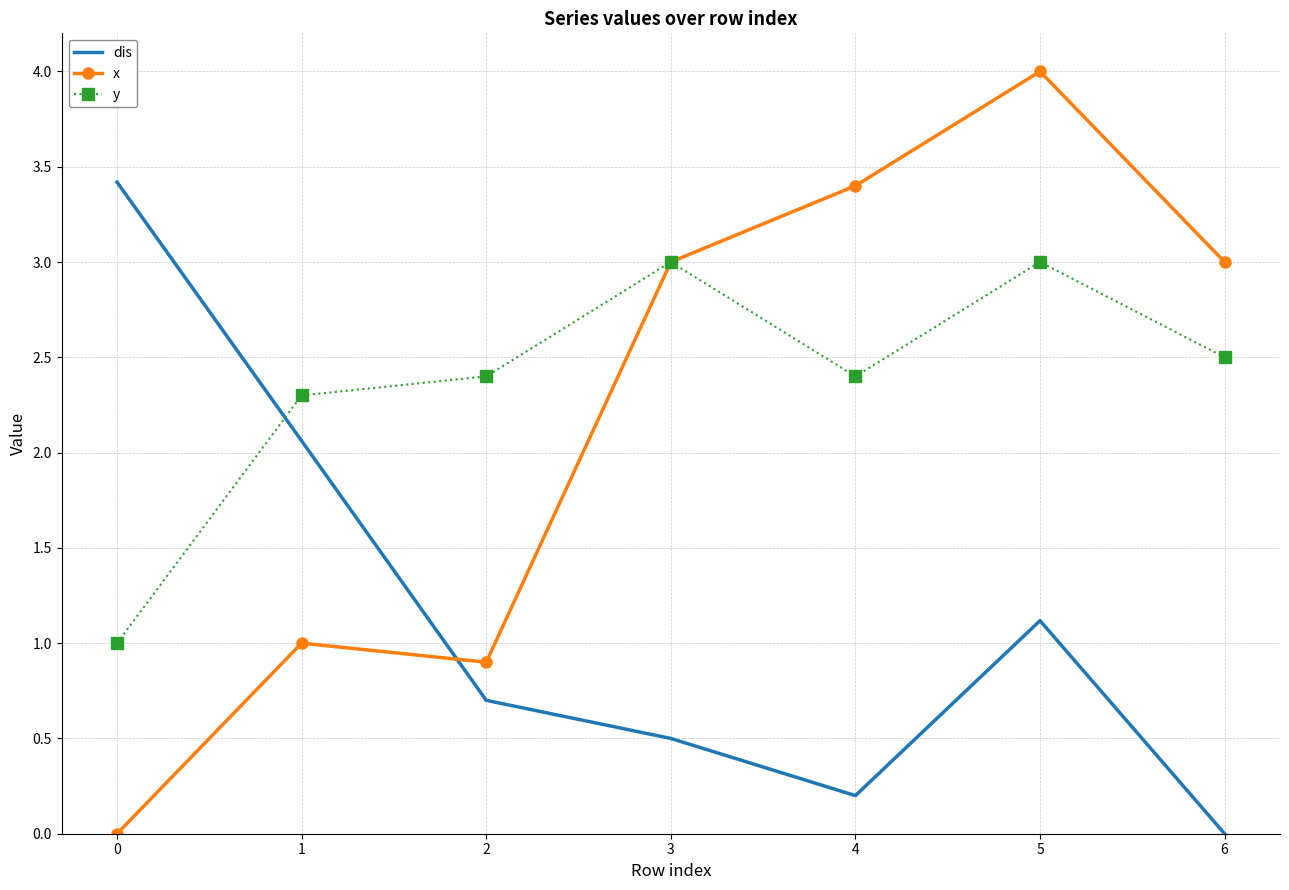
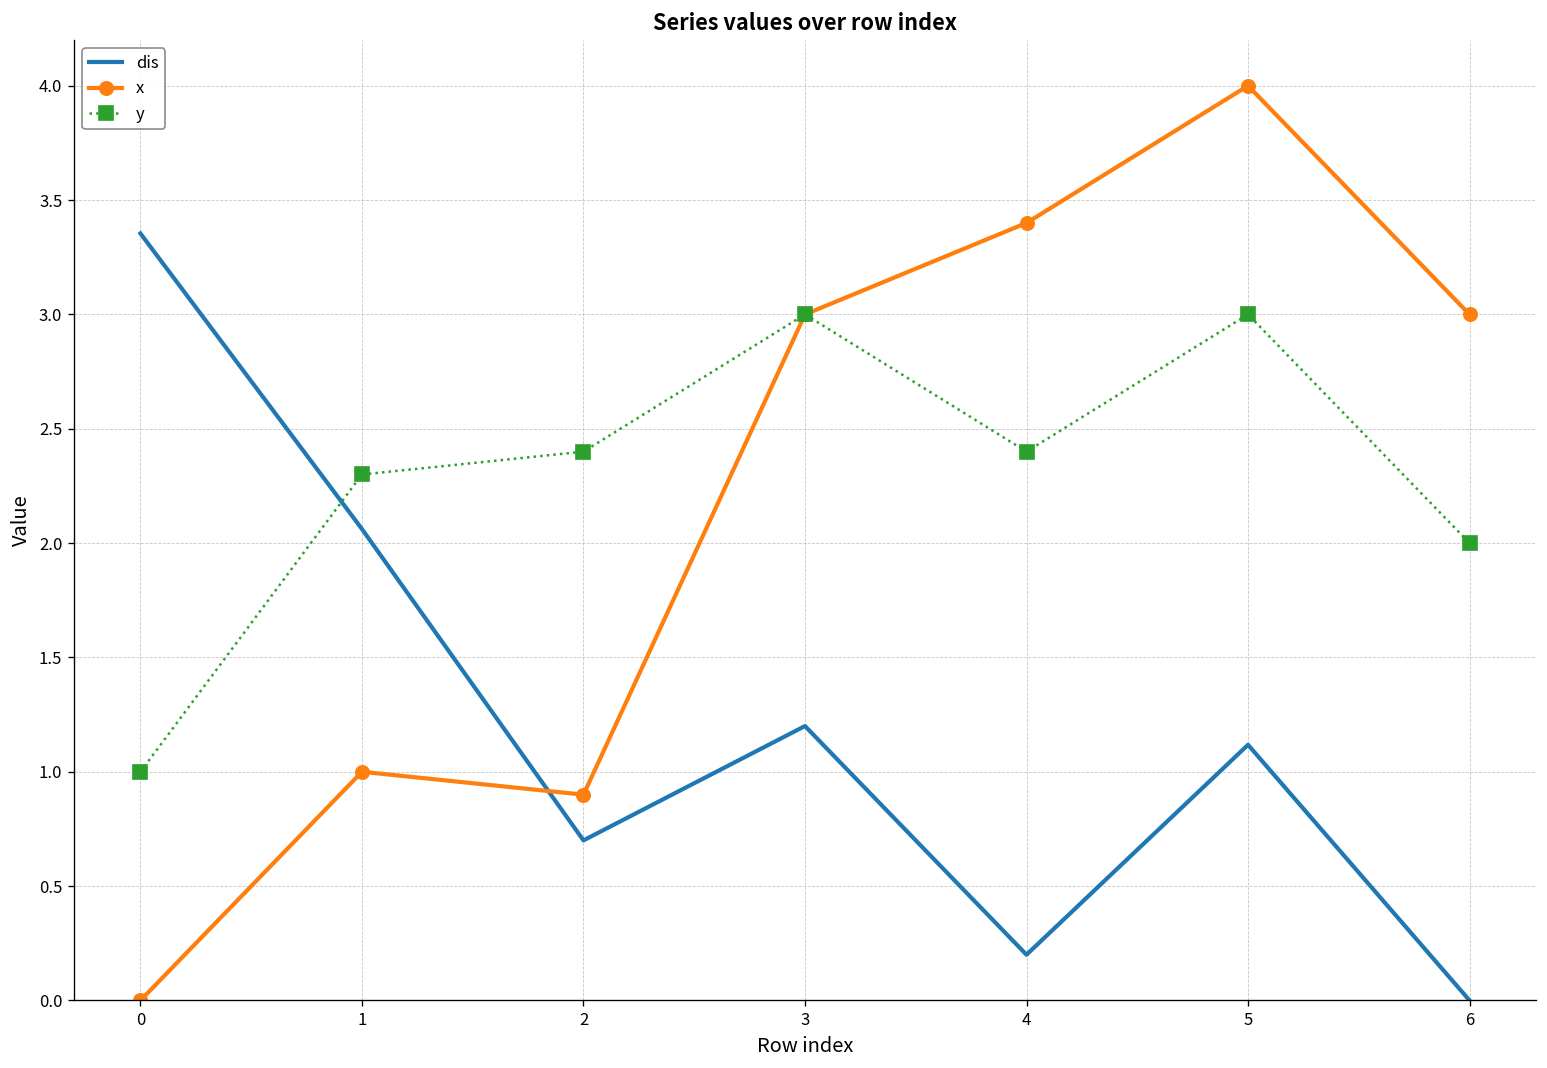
dis, 0: 3.42 -> 3.35
dis, 3: 0.5 -> 1.2
y, 6: 2.5 -> 2.0
